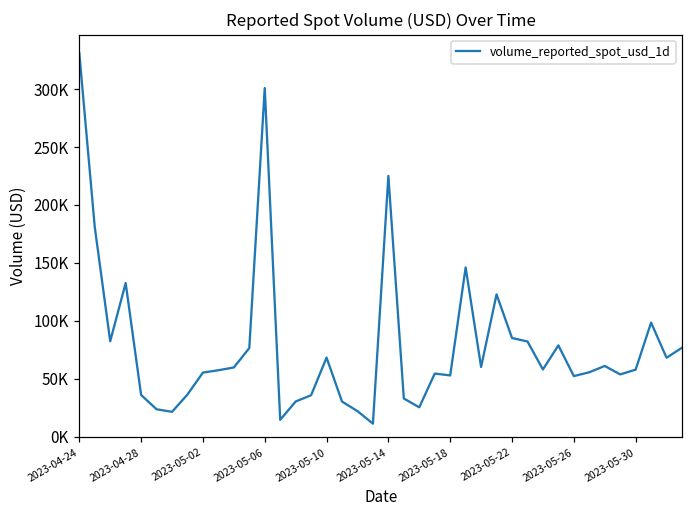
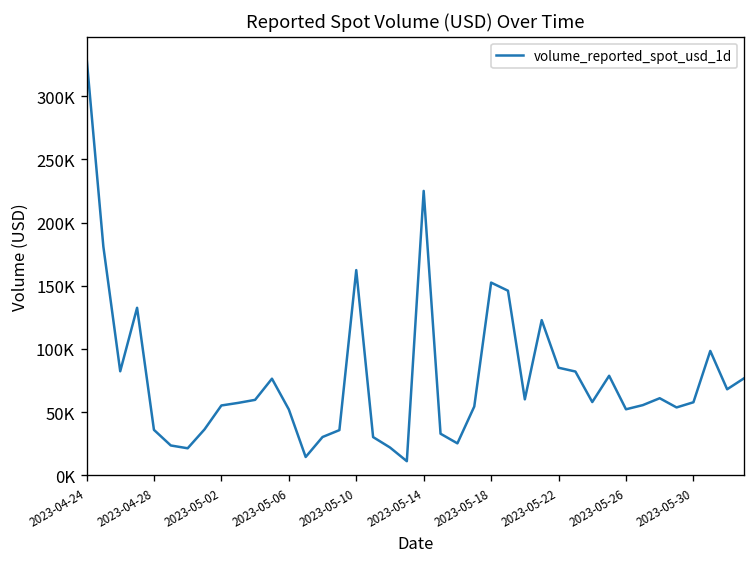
2023-05-06: 301000 -> 52000
2023-05-10: 68000 -> 162000
2023-05-18: 53000 -> 153000
